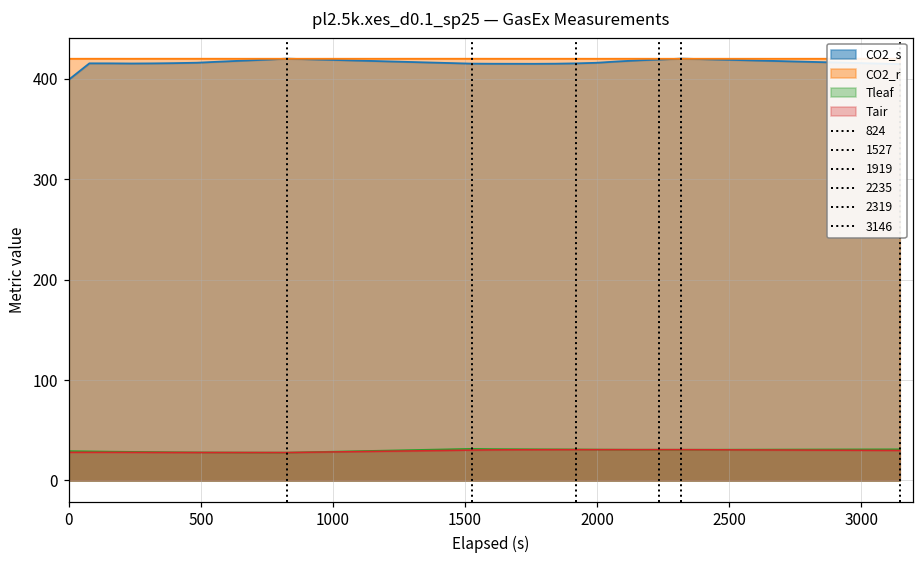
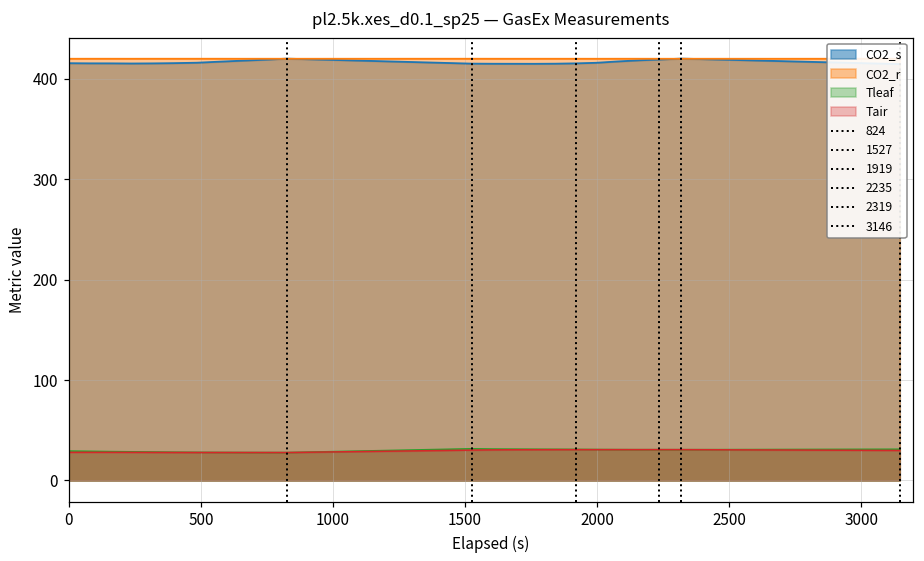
CO2_s, 0: 400 -> 420
